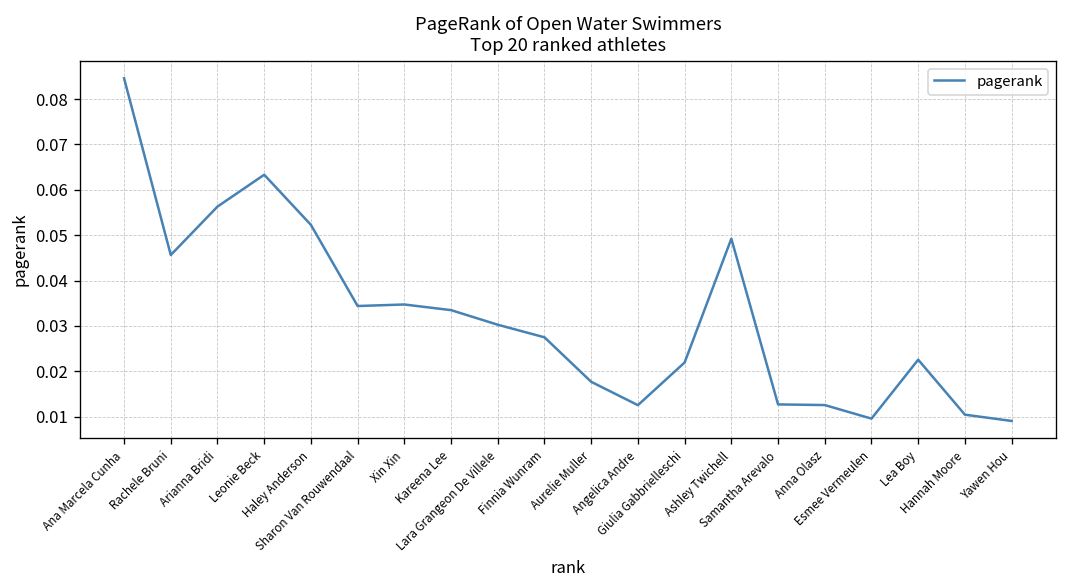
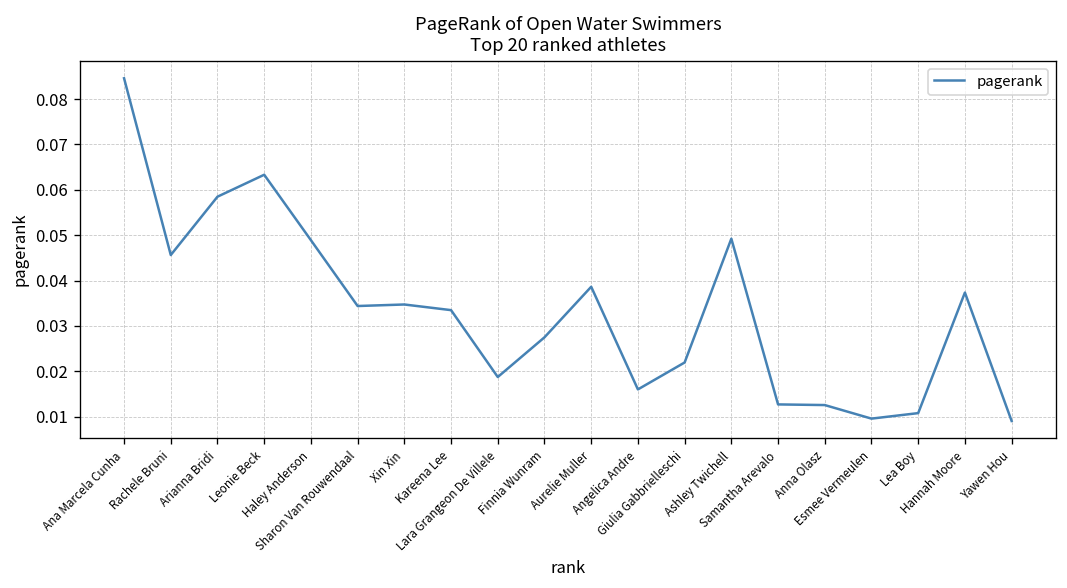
Arianna Bridi: 0.056 -> 0.058
Haley Anderson: 0.052 -> 0.049
Lara Grangeon De Villele: 0.030 -> 0.019
Aurelie Muller: 0.018 -> 0.039
Angelica Andre: 0.013 -> 0.016
Lea Boy: 0.023 -> 0.011
Hannah Moore: 0.010 -> 0.037
